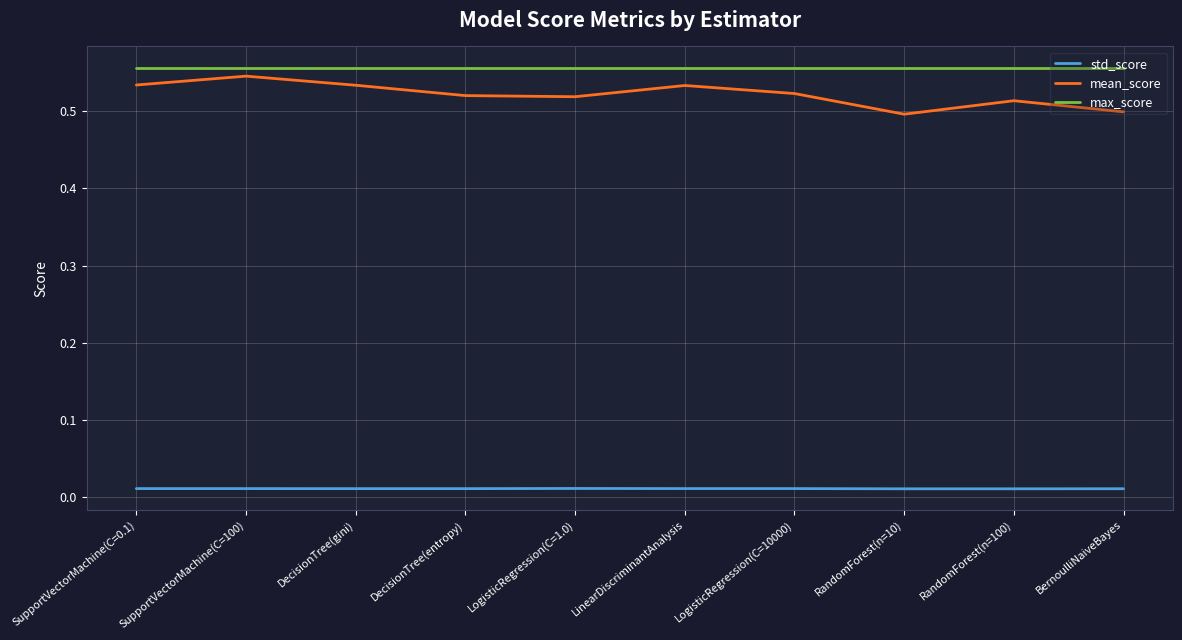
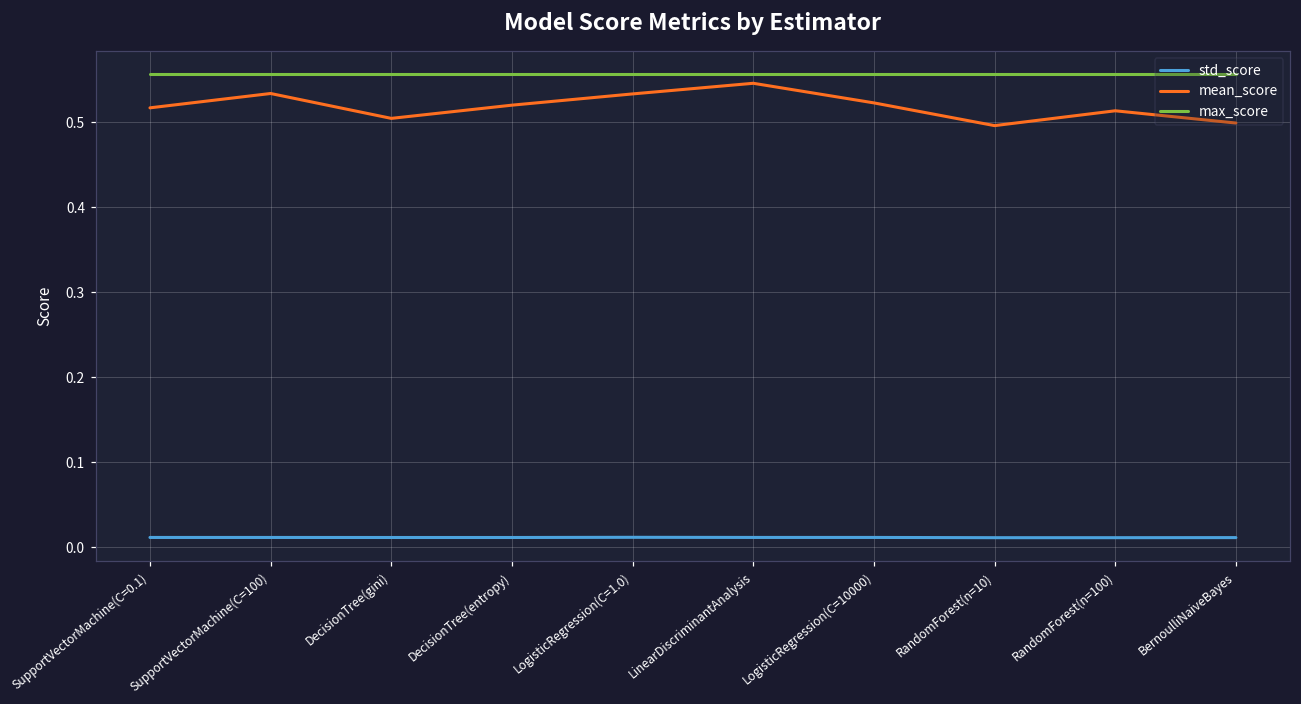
mean_score, SupportVectorMachine(C=0.1): 0.53 -> 0.52
mean_score, SupportVectorMachine(C=100): 0.55 -> 0.53
mean_score, DecisionTree(gini): 0.53 -> 0.50
mean_score, LogisticRegression(C=1.0): 0.52 -> 0.53
mean_score, LinearDiscriminantAnalysis: 0.53 -> 0.55
